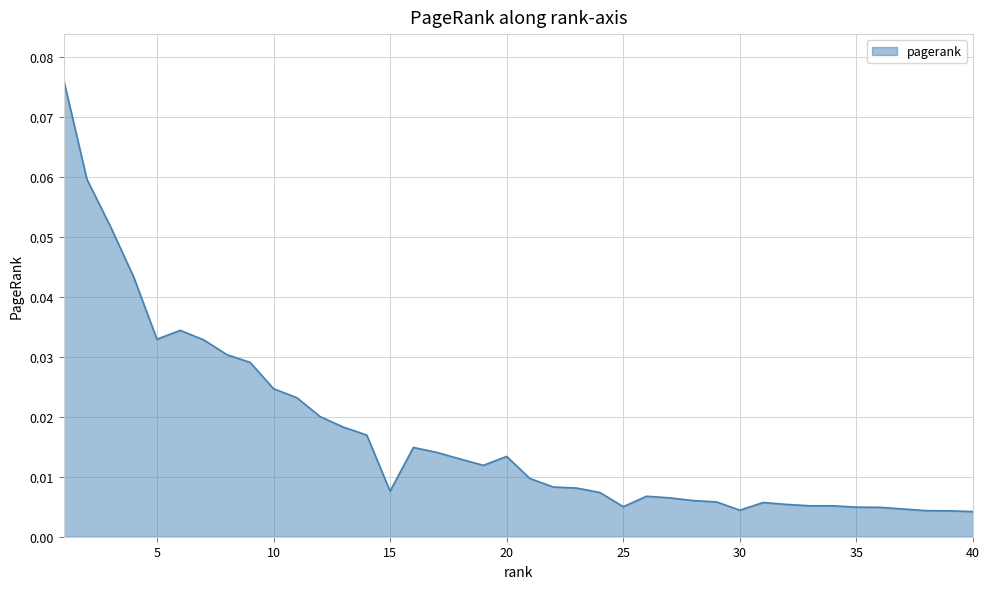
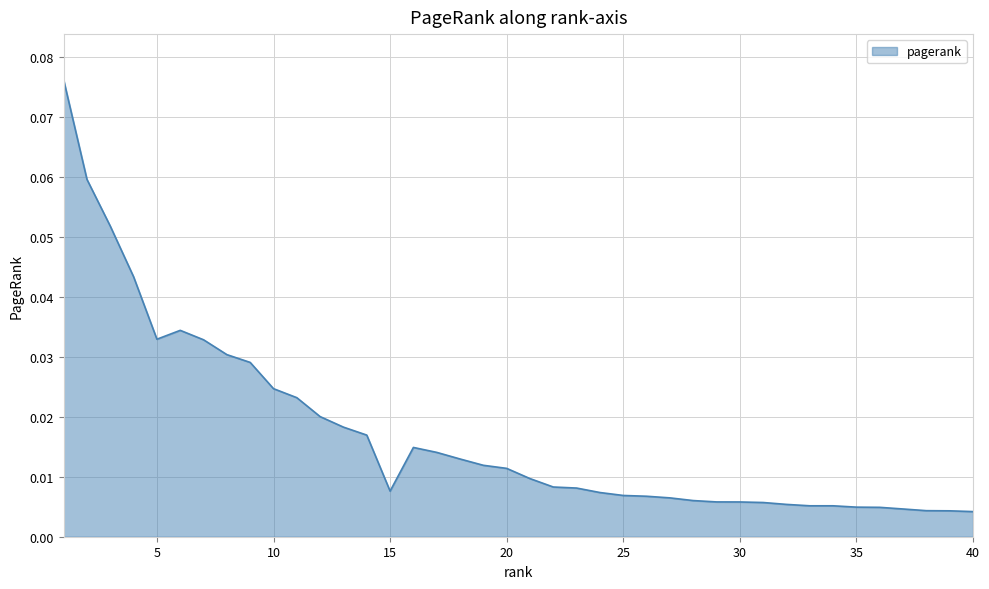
20: 0.013 -> 0.011
25: 0.005 -> 0.007
30: 0.004 -> 0.006
